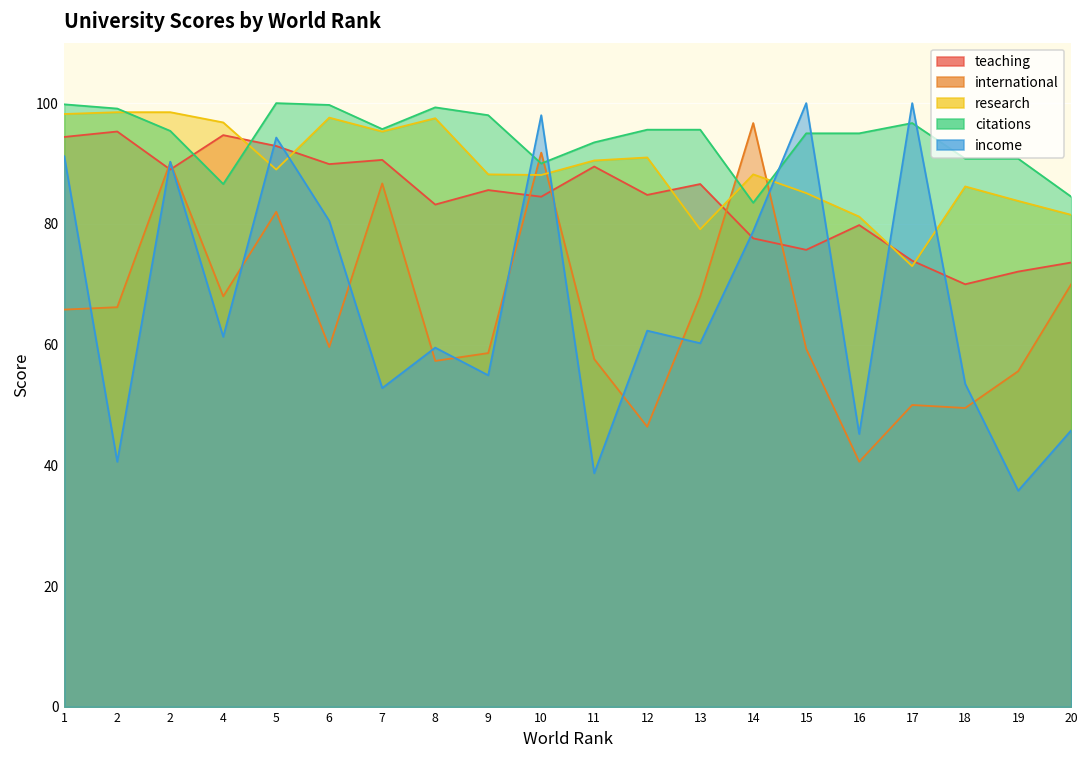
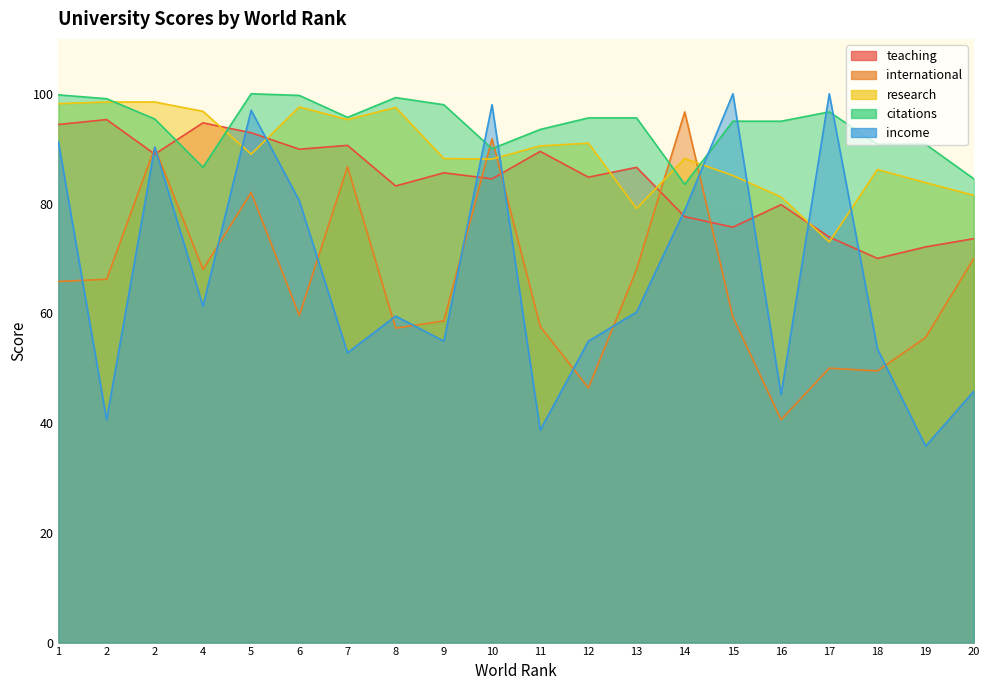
income, 5: 94 -> 97
income, 12: 62 -> 55
